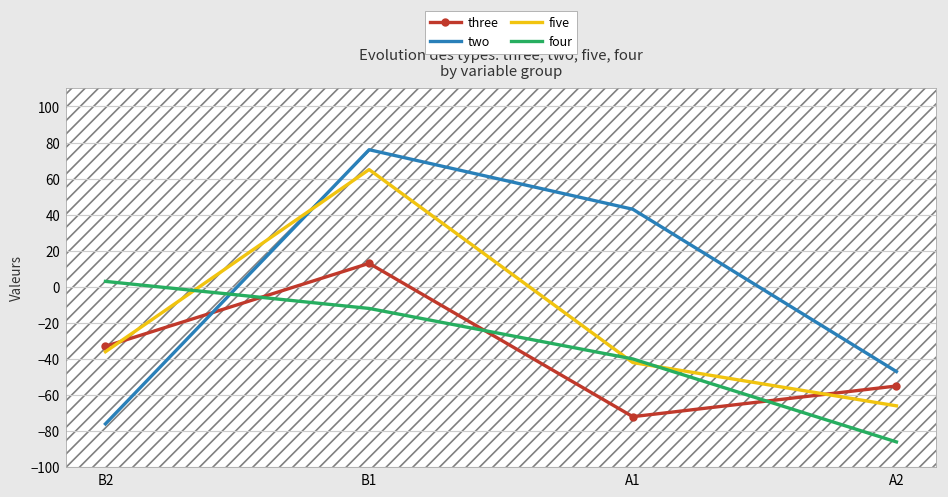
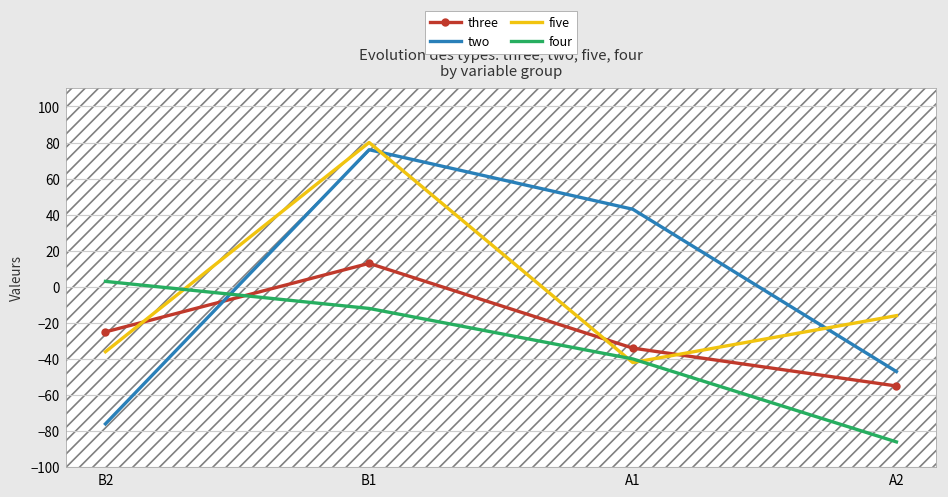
three, B2: -33 -> -25
five, B1: 65 -> 80
three, A1: -72 -> -34
five, A2: -66 -> -16
